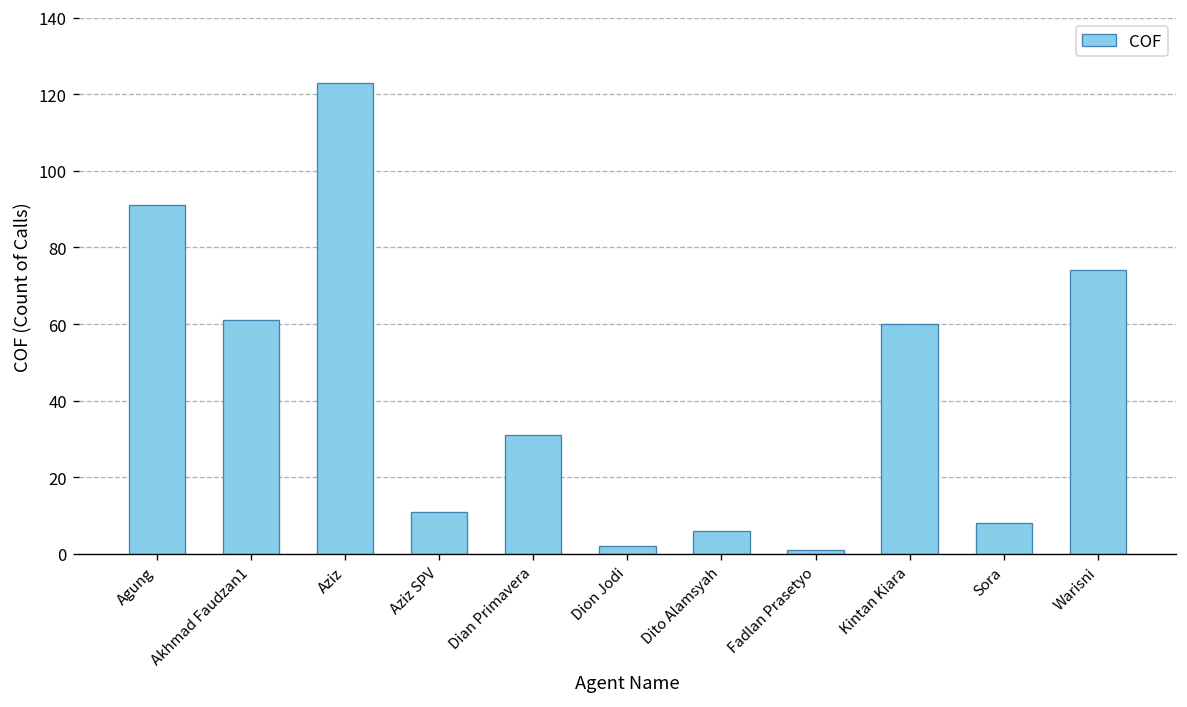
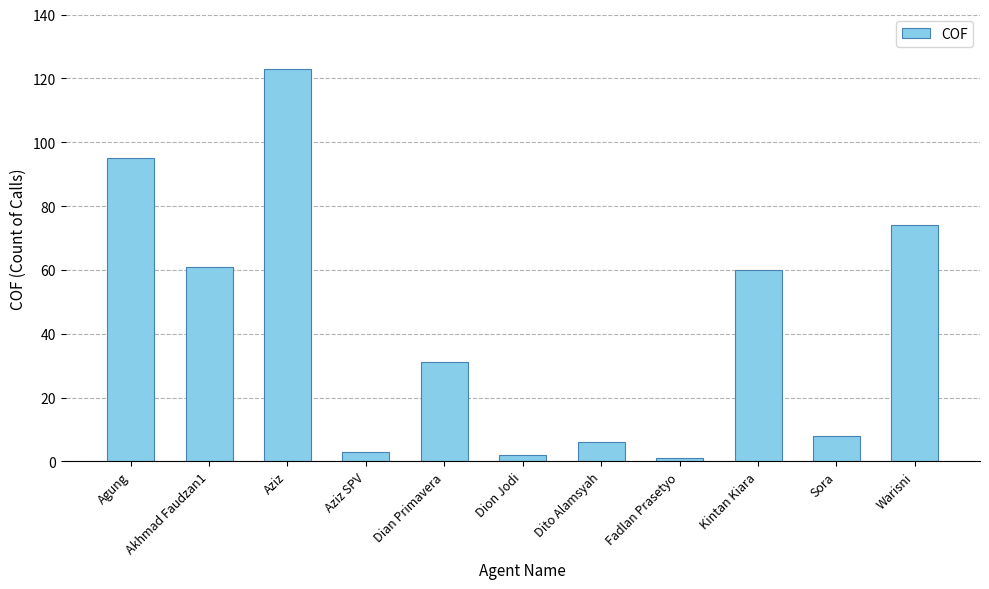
Agung: 91 -> 95
Aziz SPV: 11 -> 3
